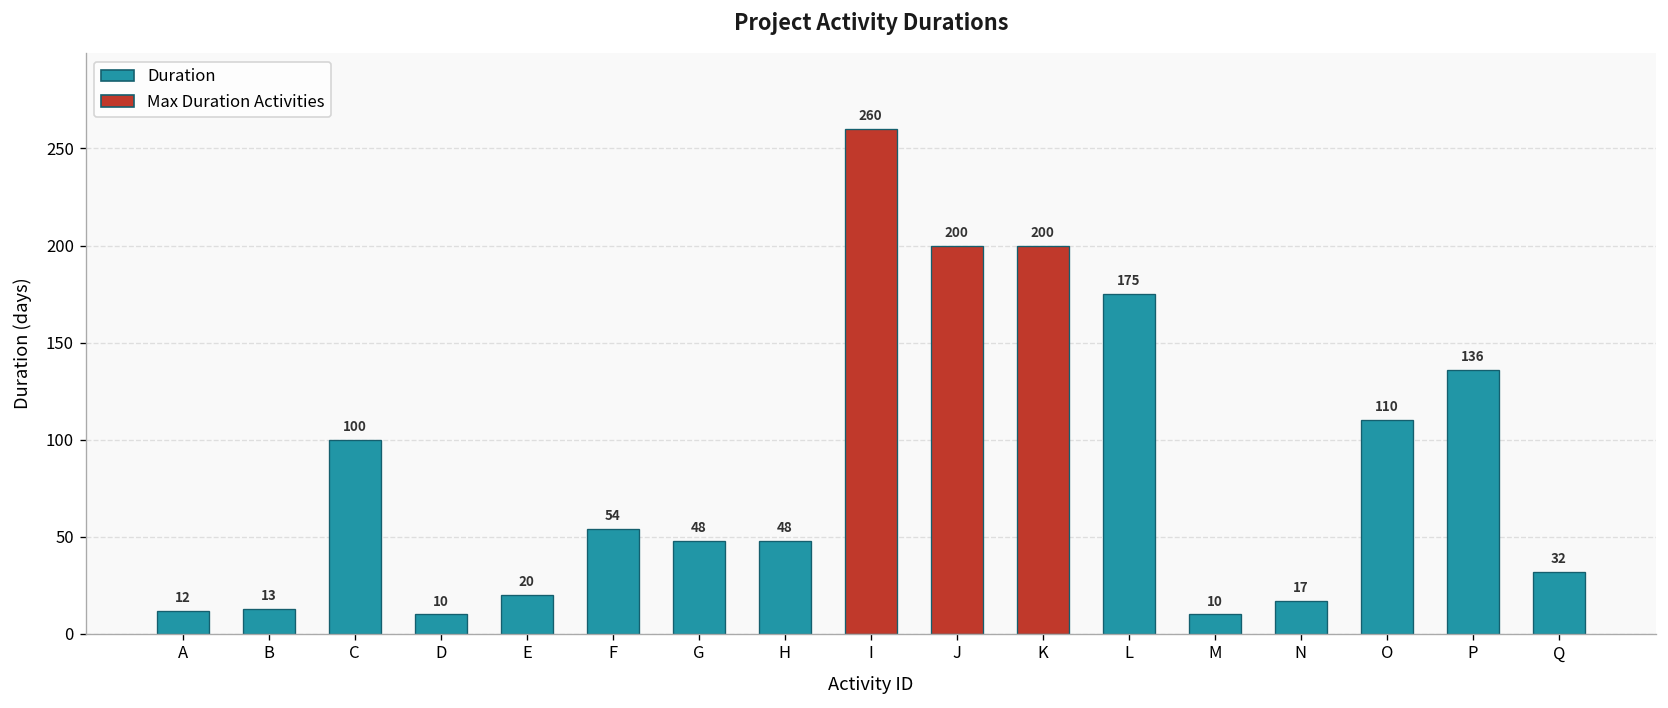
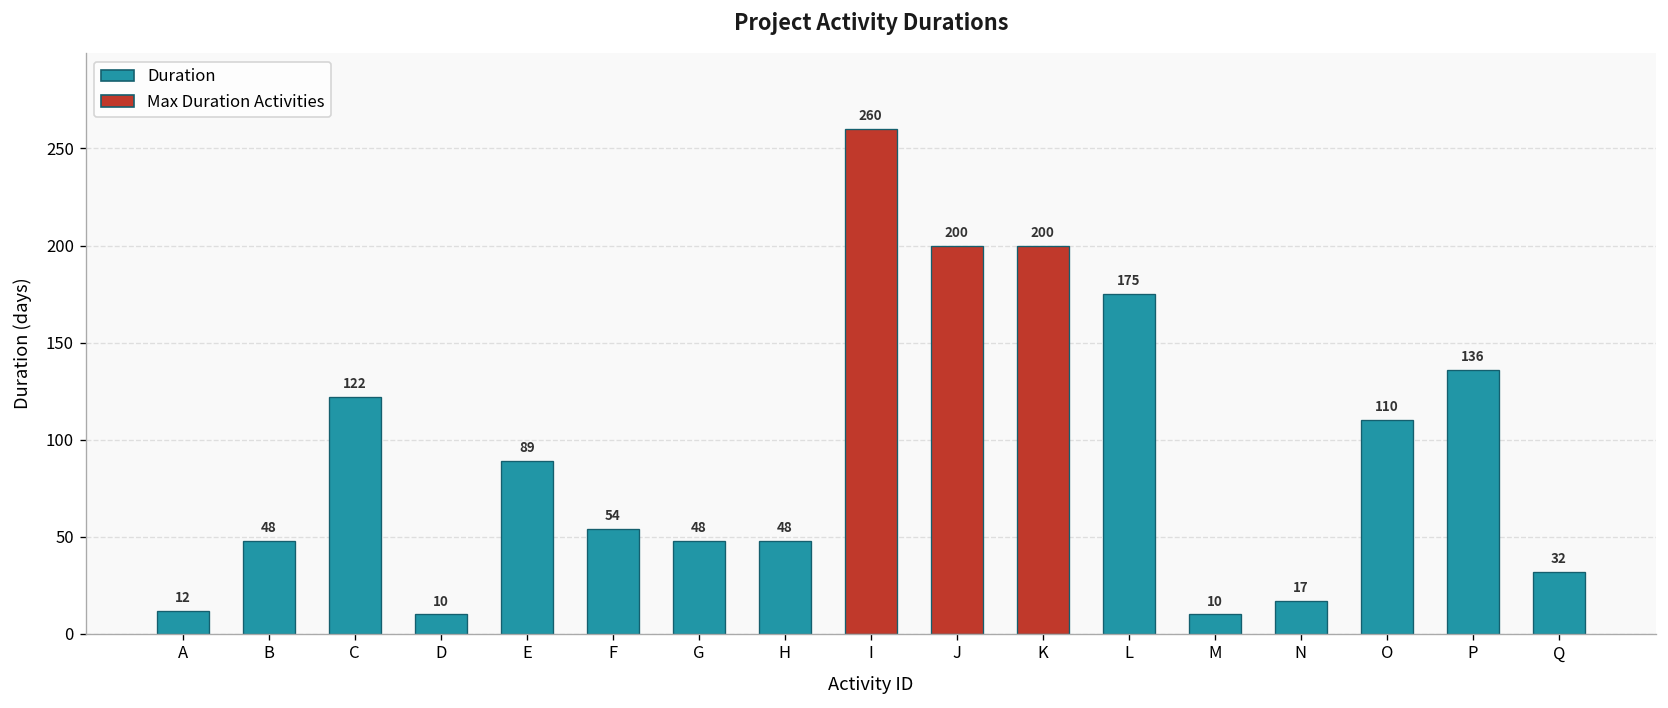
B: 13 -> 48
C: 100 -> 122
E: 20 -> 89
